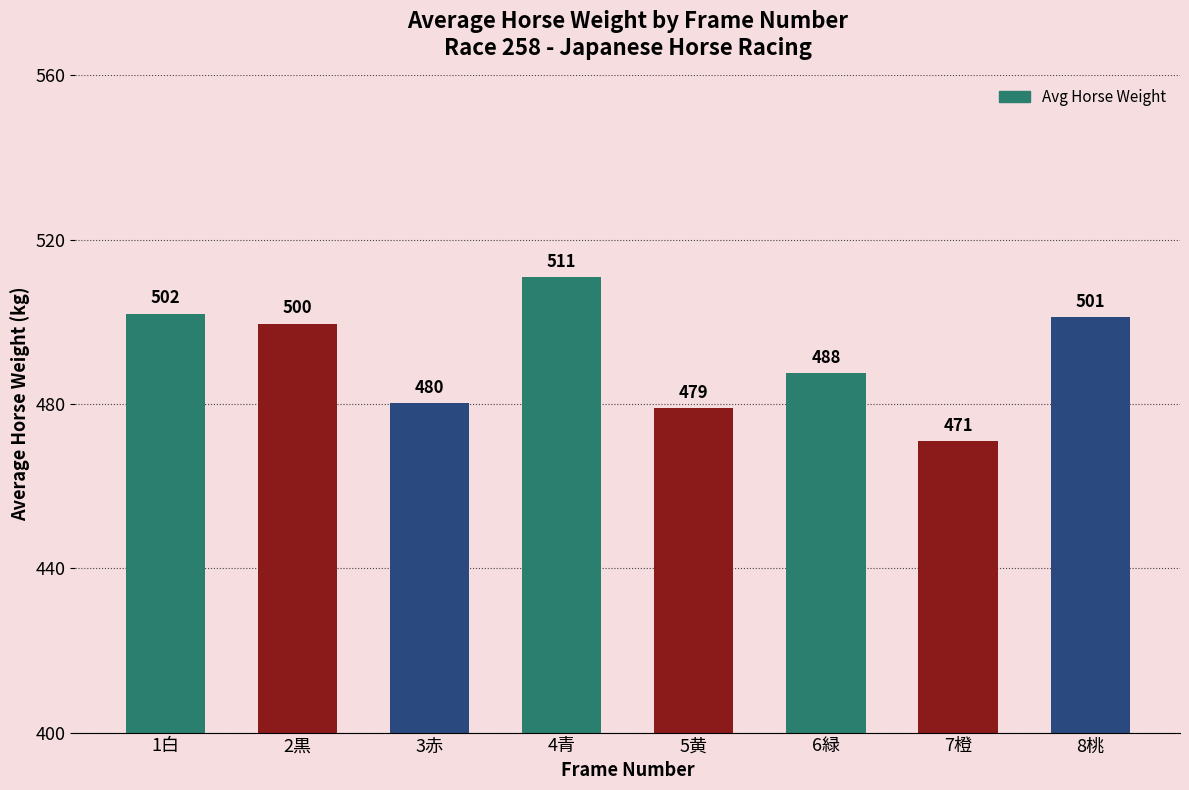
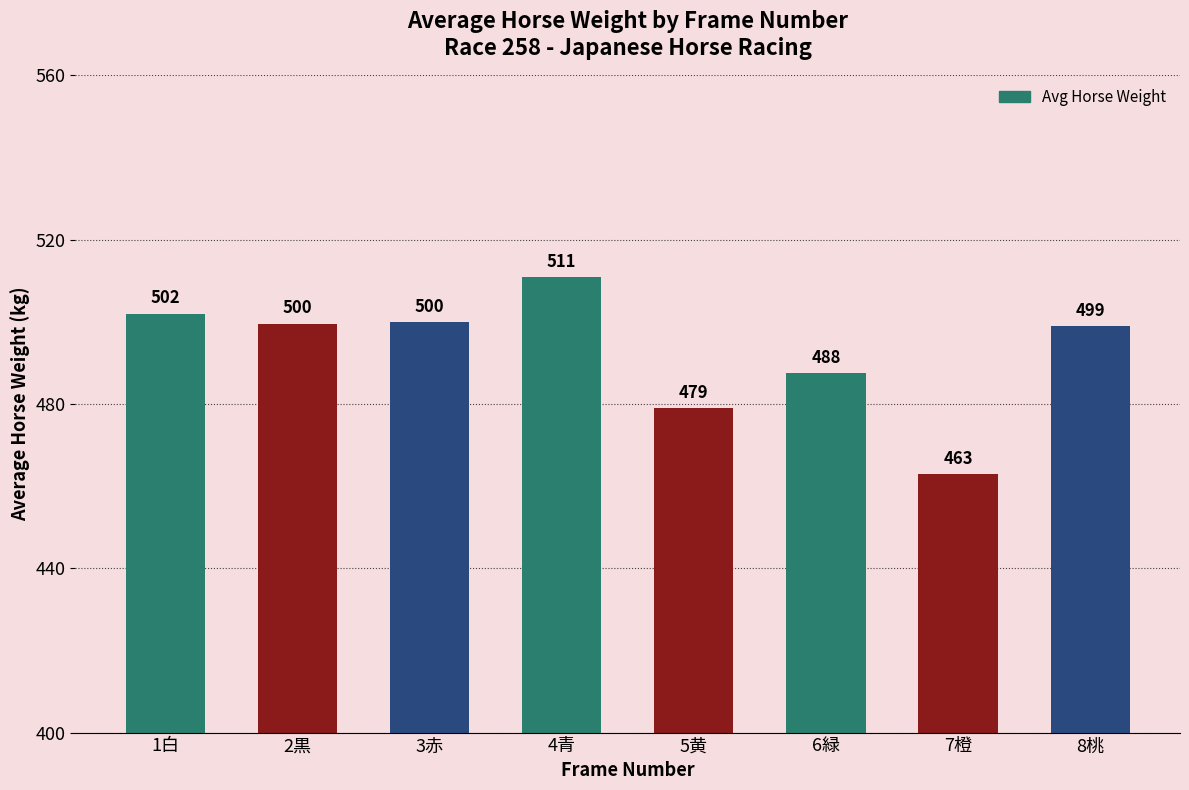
3赤: 480 -> 500
7橙: 471 -> 463
8桃: 501 -> 499
